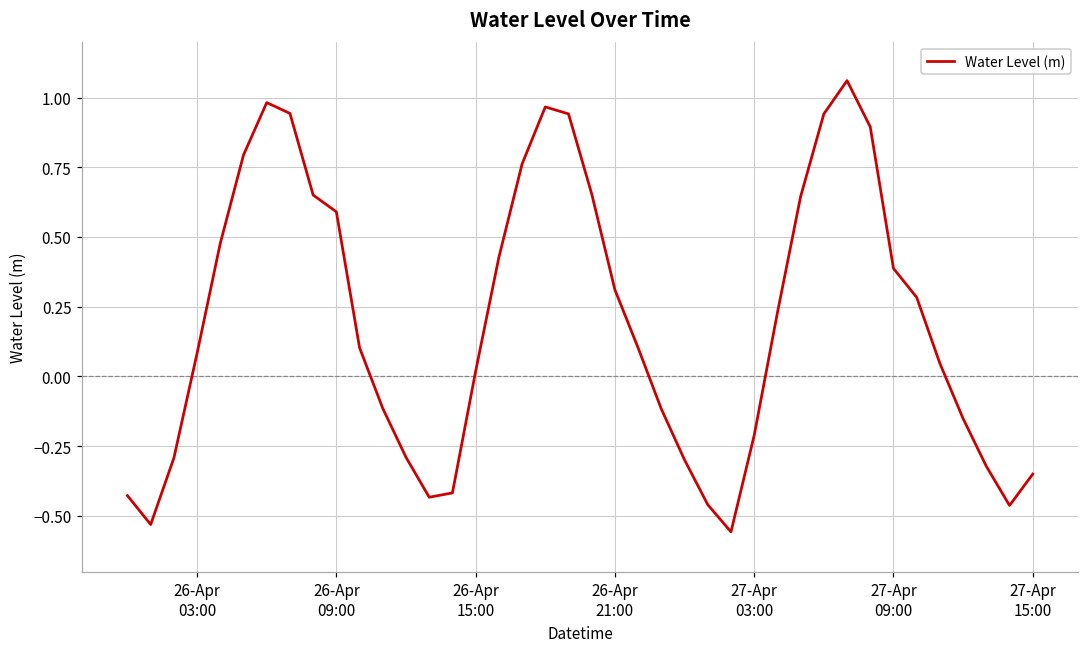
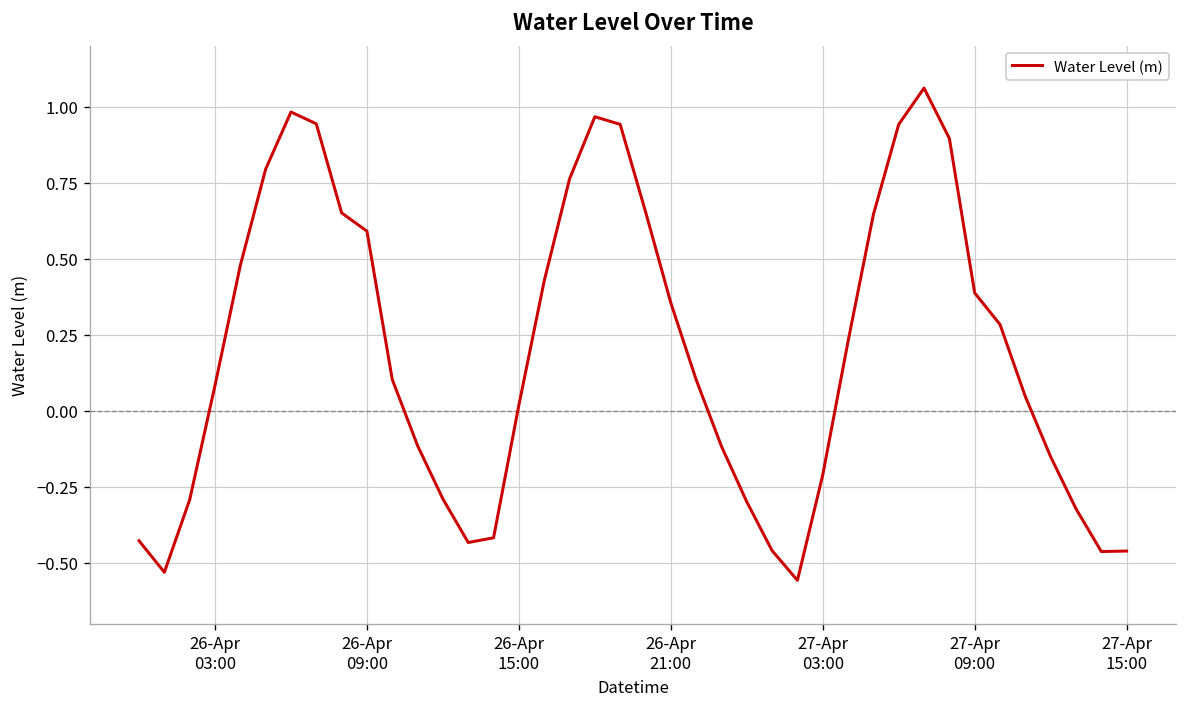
26-Apr 21:00: 0.31 -> 0.35
27-Apr 15:00: -0.35 -> -0.46
